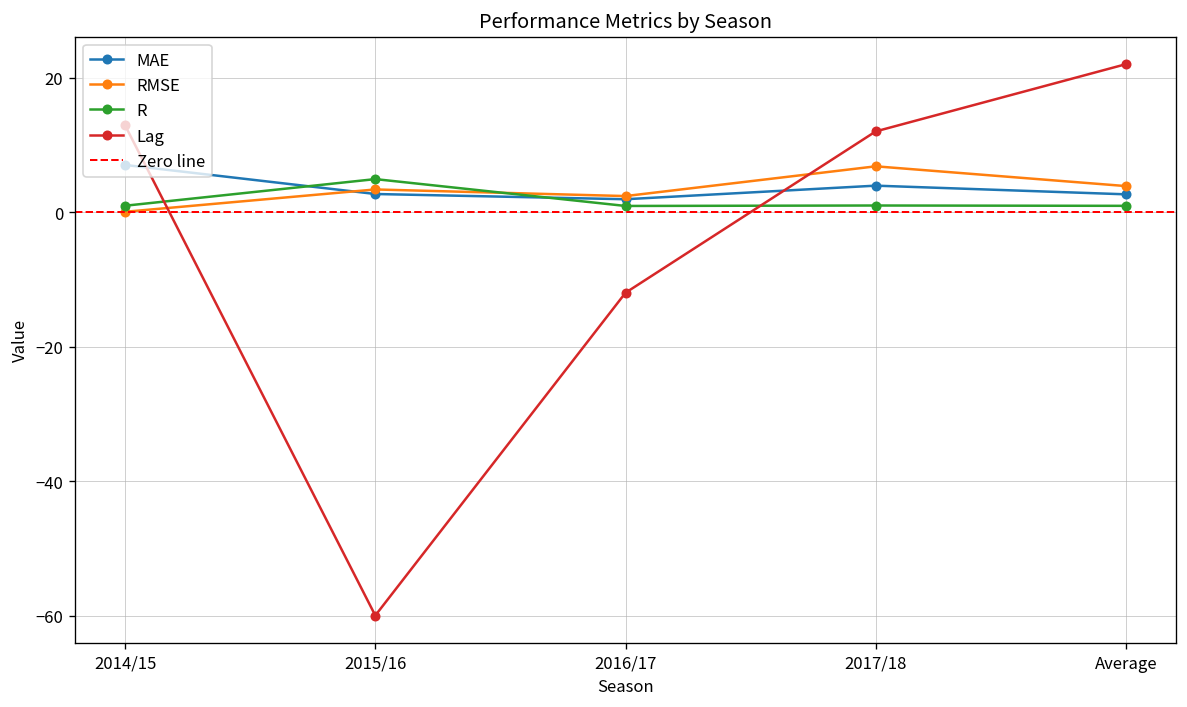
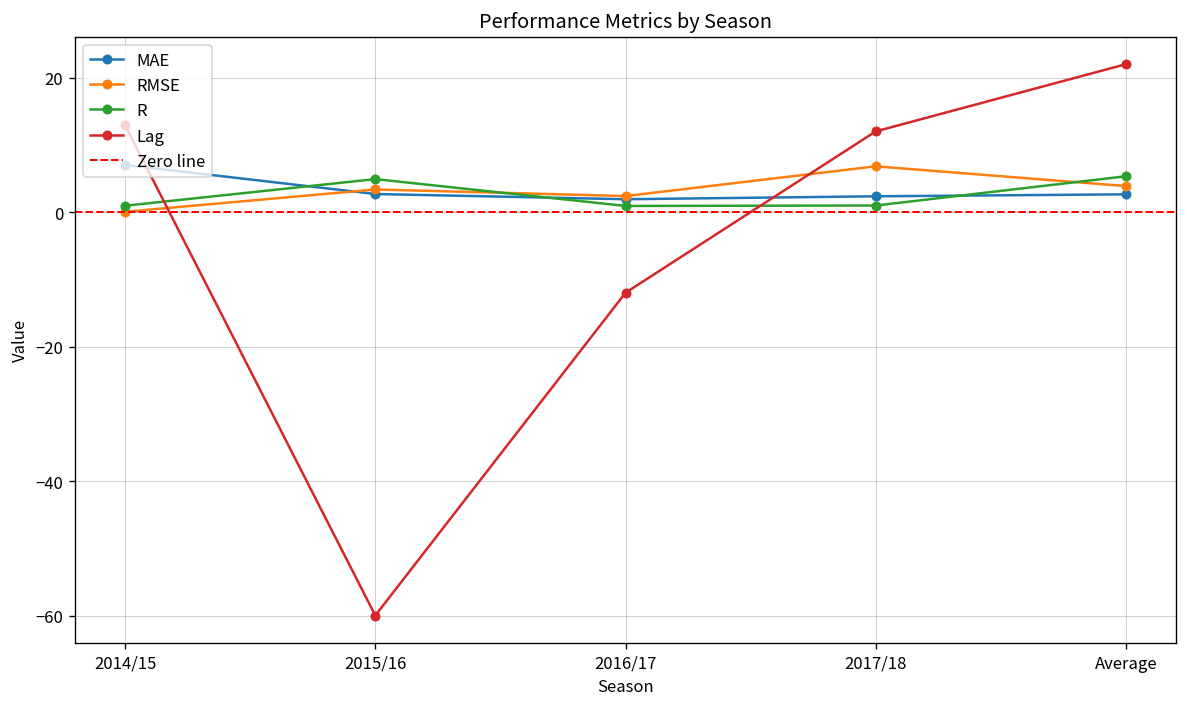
MAE, 2017/18: 4 -> 2
R, Average: 1 -> 5
